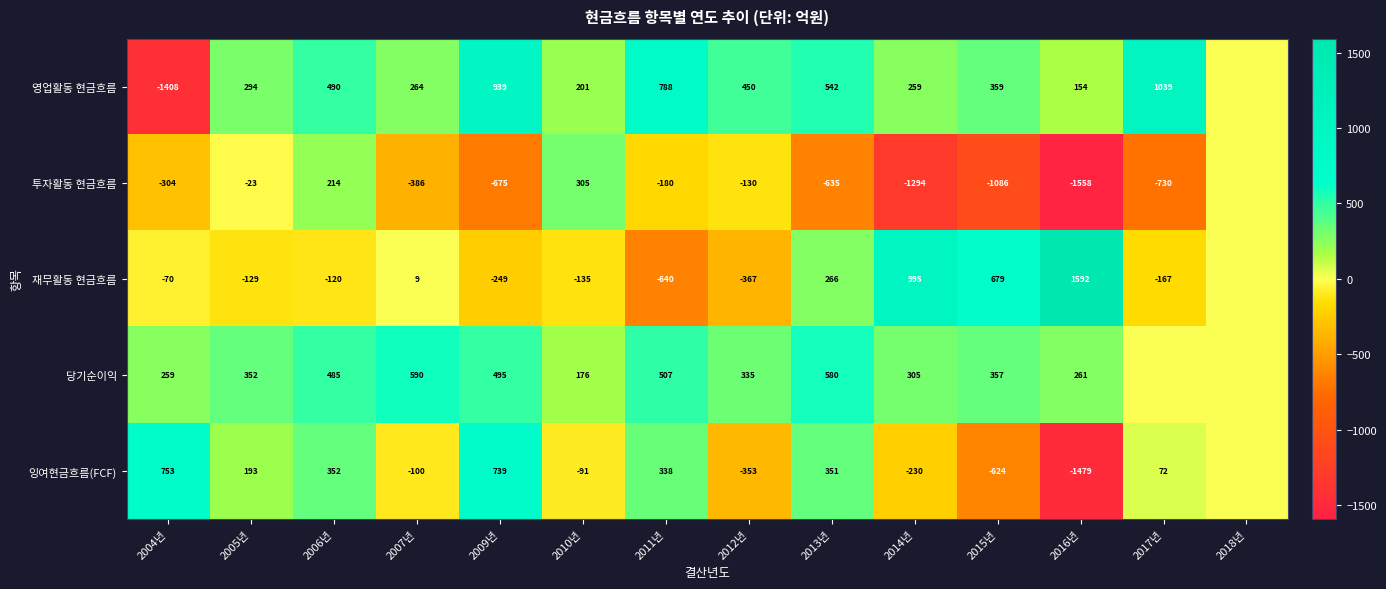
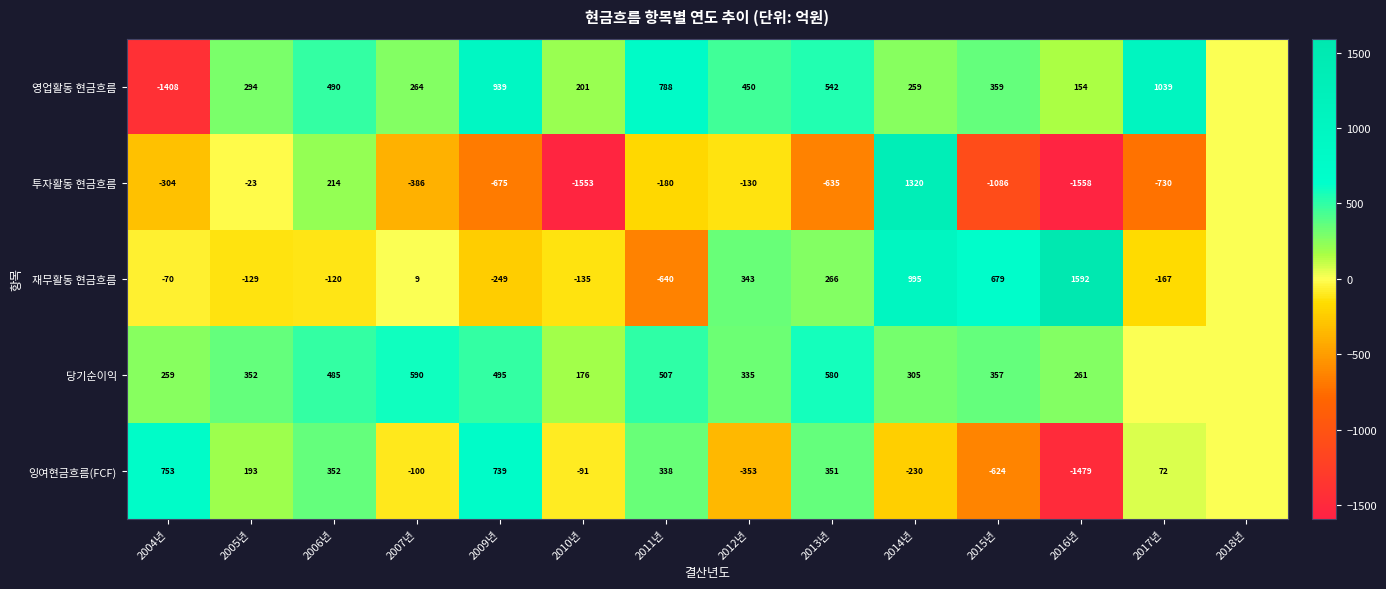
투자활동 현금흐름, 2010년: 305 -> -1553
투자활동 현금흐름, 2014년: -1294 -> 1320
재무활동 현금흐름, 2012년: -367 -> 343
